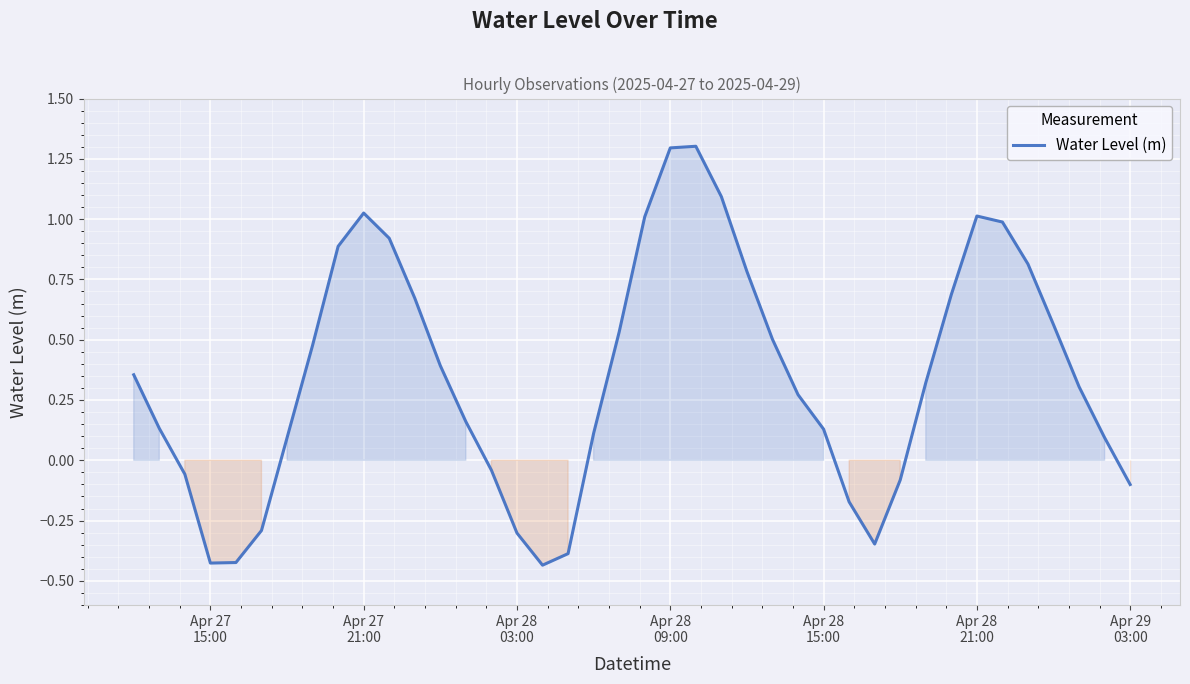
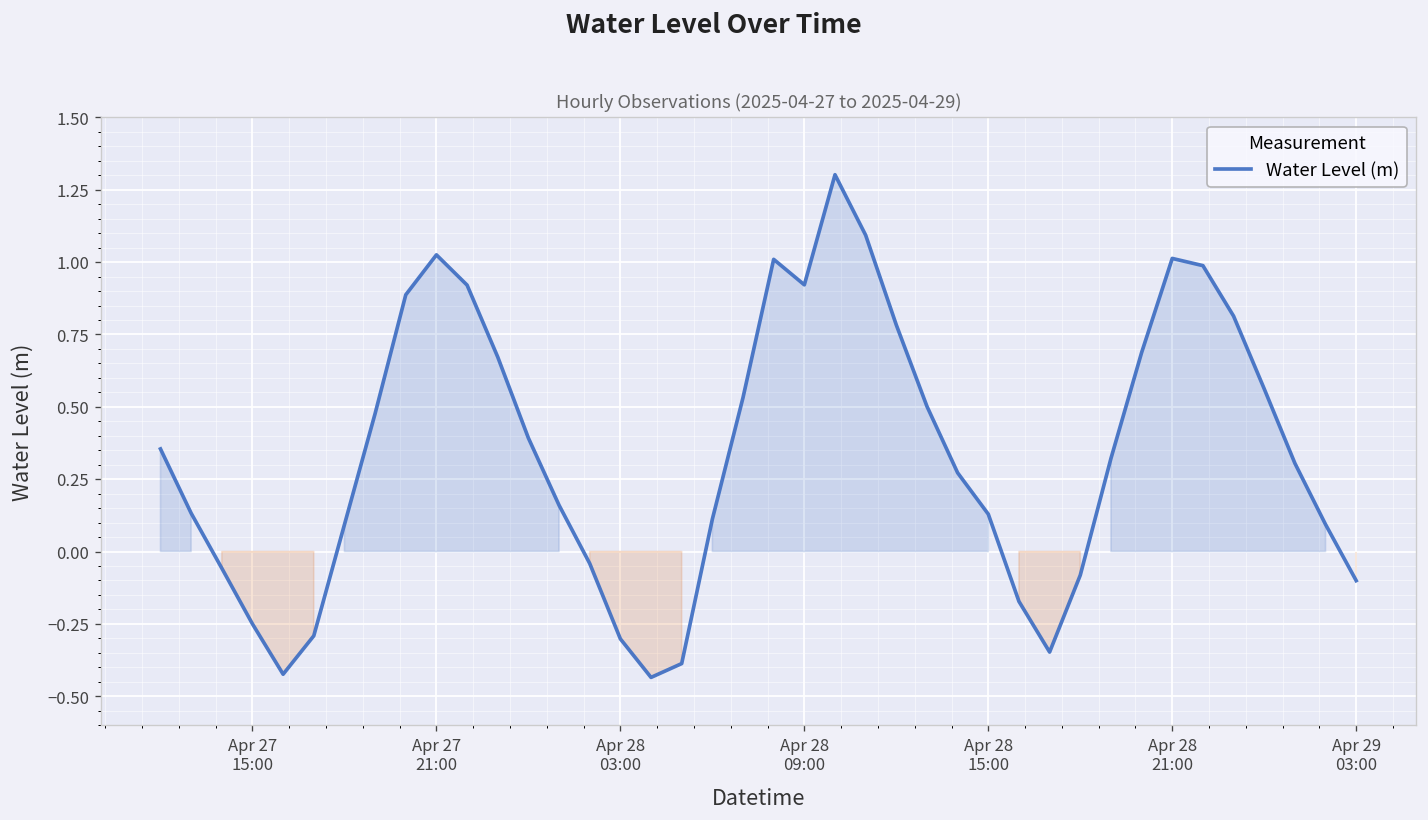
Apr 27 15:00: -0.43 -> -0.25
Apr 28 09:00: 1.30 -> 0.92
